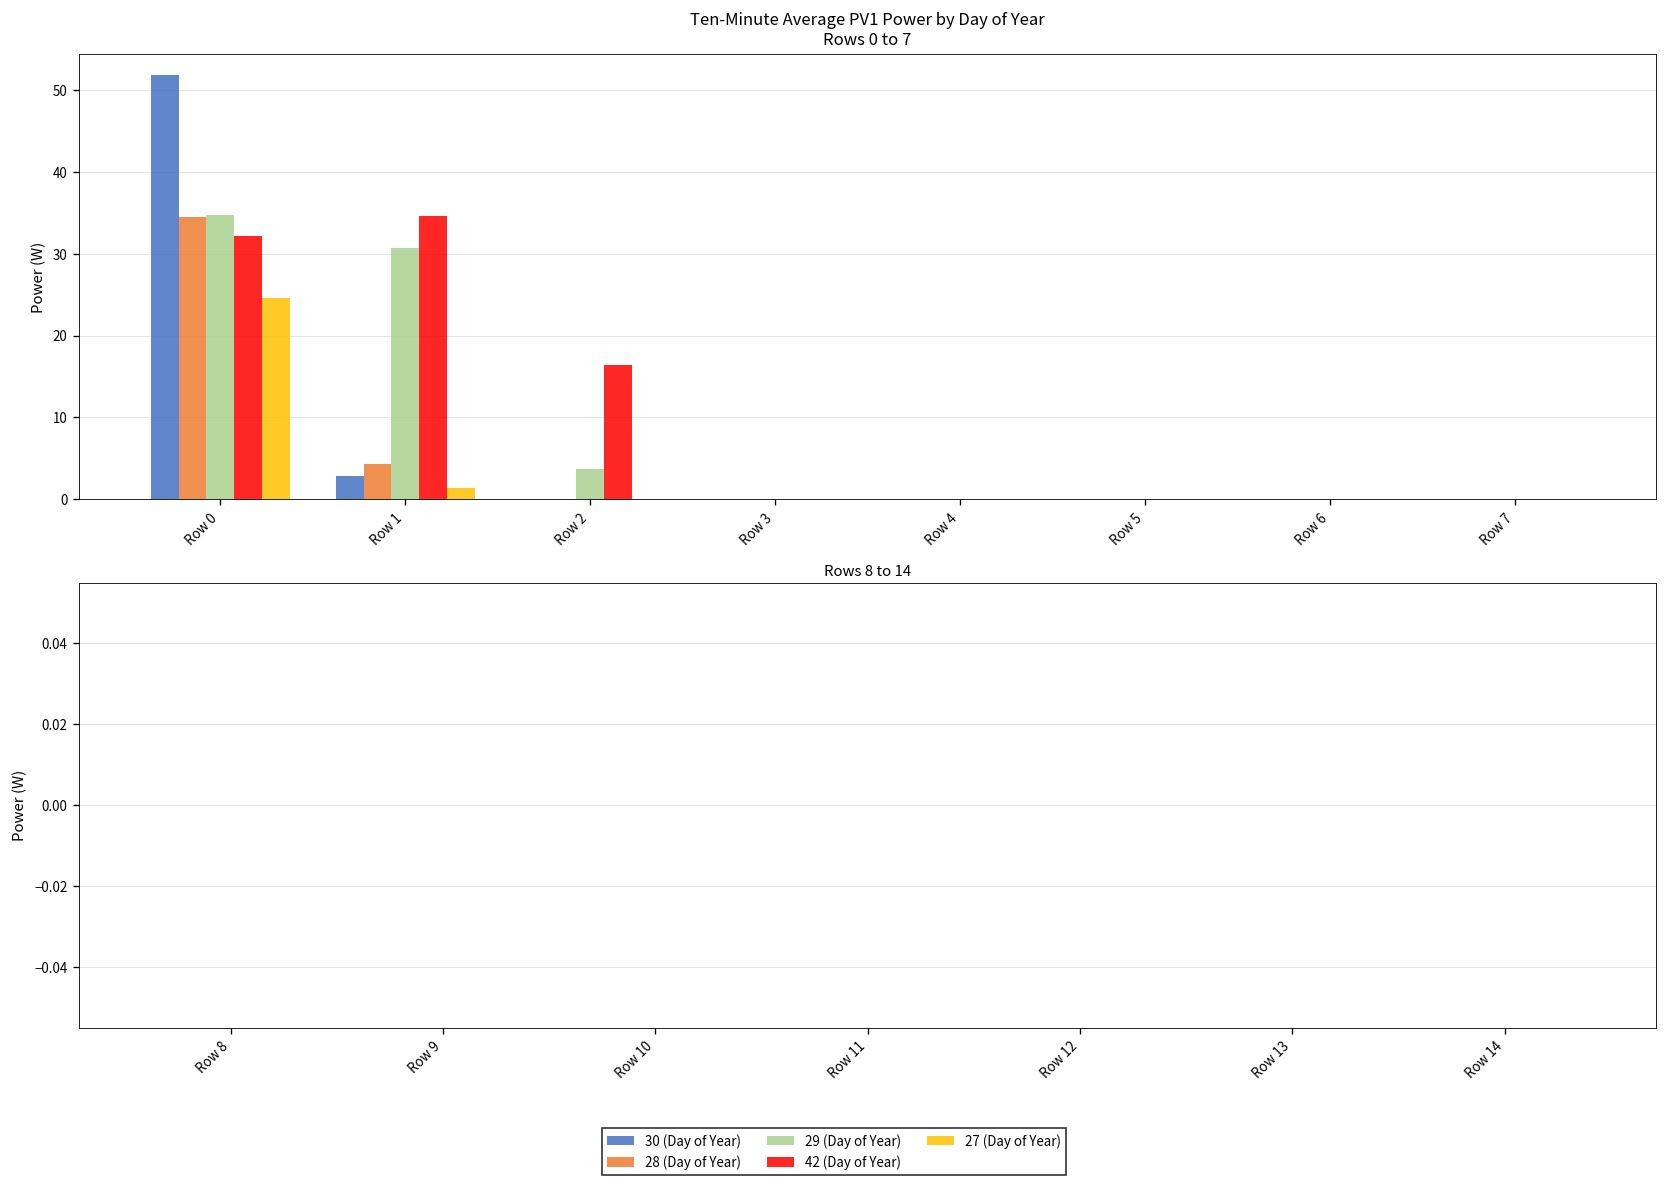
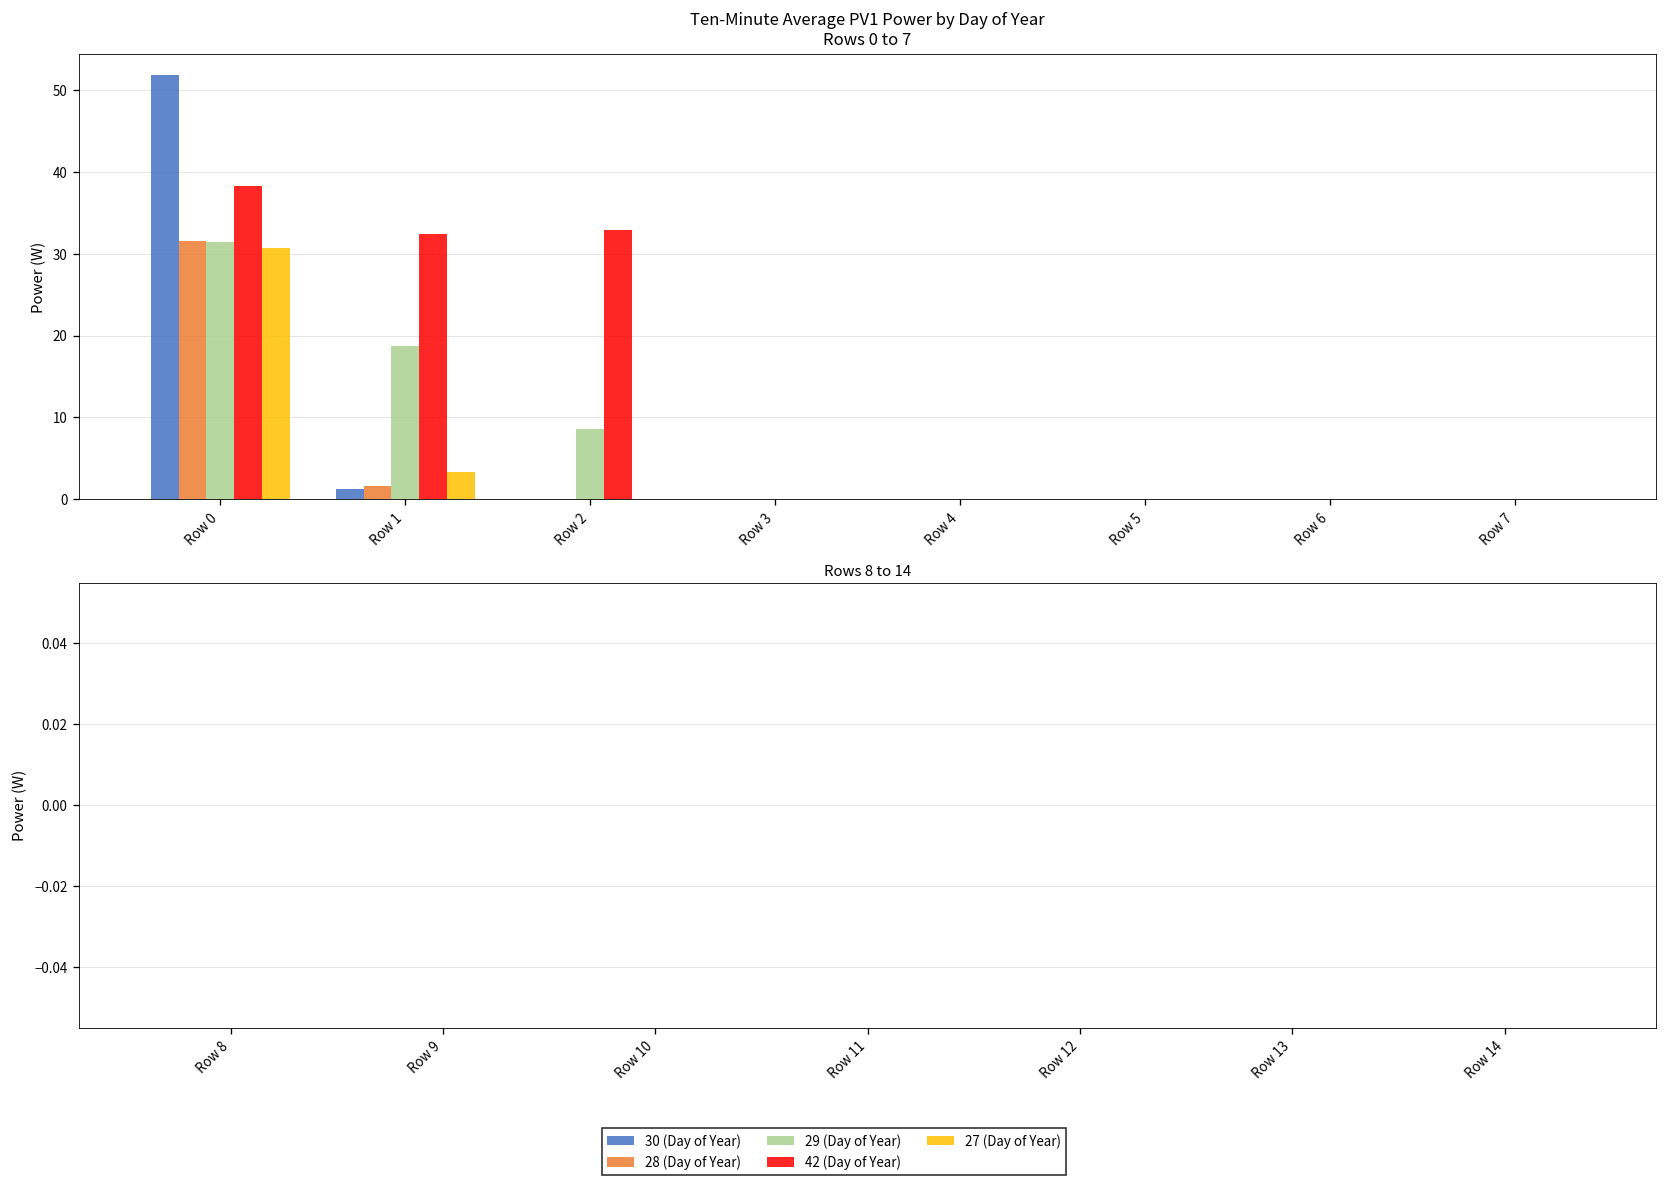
Ten-Minute Average PV1 Power by Day of Year Rows 0 to 7, 28 (Day of Year), Row 0: 34 -> 32
Ten-Minute Average PV1 Power by Day of Year Rows 0 to 7, 29 (Day of Year), Row 0: 35 -> 31
Ten-Minute Average PV1 Power by Day of Year Rows 0 to 7, 42 (Day of Year), Row 0: 32 -> 38
Ten-Minute Average PV1 Power by Day of Year Rows 0 to 7, 27 (Day of Year), Row 0: 25 -> 31
Ten-Minute Average PV1 Power by Day of Year Rows 0 to 7, 30 (Day of Year), Row 1: 3 -> 1
Ten-Minute Average PV1 Power by Day of Year Rows 0 to 7, 28 (Day of Year), Row 1: 4 -> 2
Ten-Minute Average PV1 Power by Day of Year Rows 0 to 7, 29 (Day of Year), Row 1: 31 -> 19
Ten-Minute Average PV1 Power by Day of Year Rows 0 to 7, 42 (Day of Year), Row 1: 35 -> 32
Ten-Minute Average PV1 Power by Day of Year Rows 0 to 7, 27 (Day of Year), Row 1: 1 -> 3
Ten-Minute Average PV1 Power by Day of Year Rows 0 to 7, 29 (Day of Year), Row 2: 4 -> 9
Ten-Minute Average PV1 Power by Day of Year Rows 0 to 7, 42 (Day of Year), Row 2: 16 -> 33
